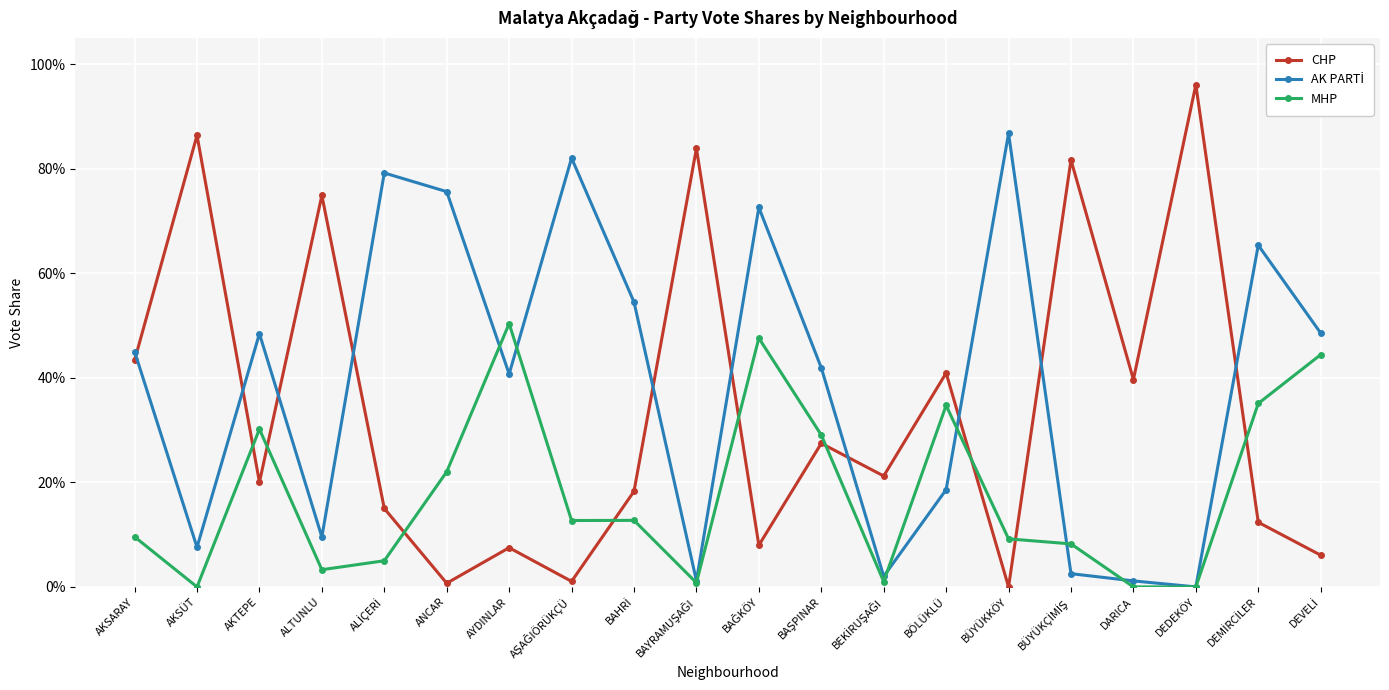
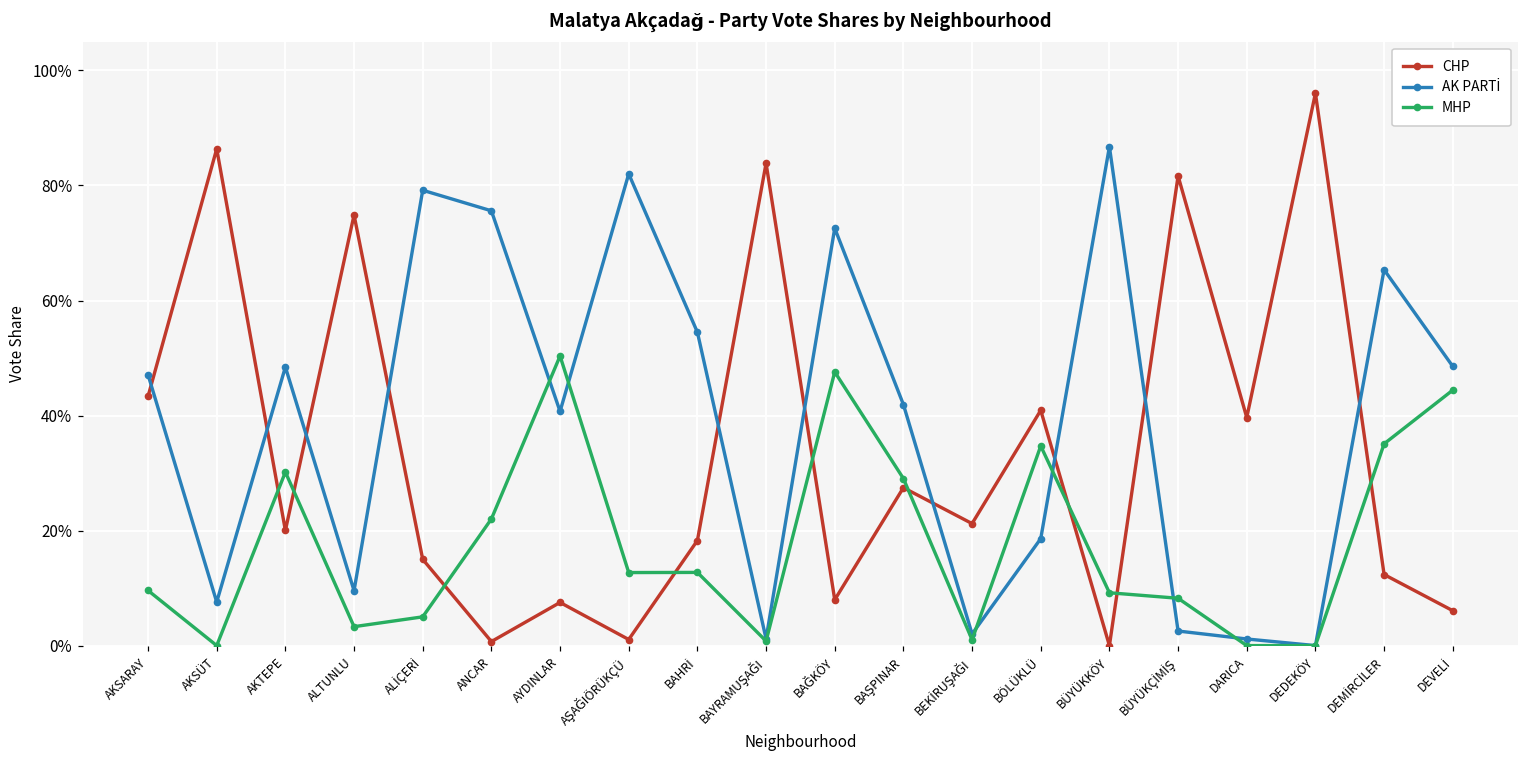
AK PARTİ, AKSARAY: 45% -> 47%
